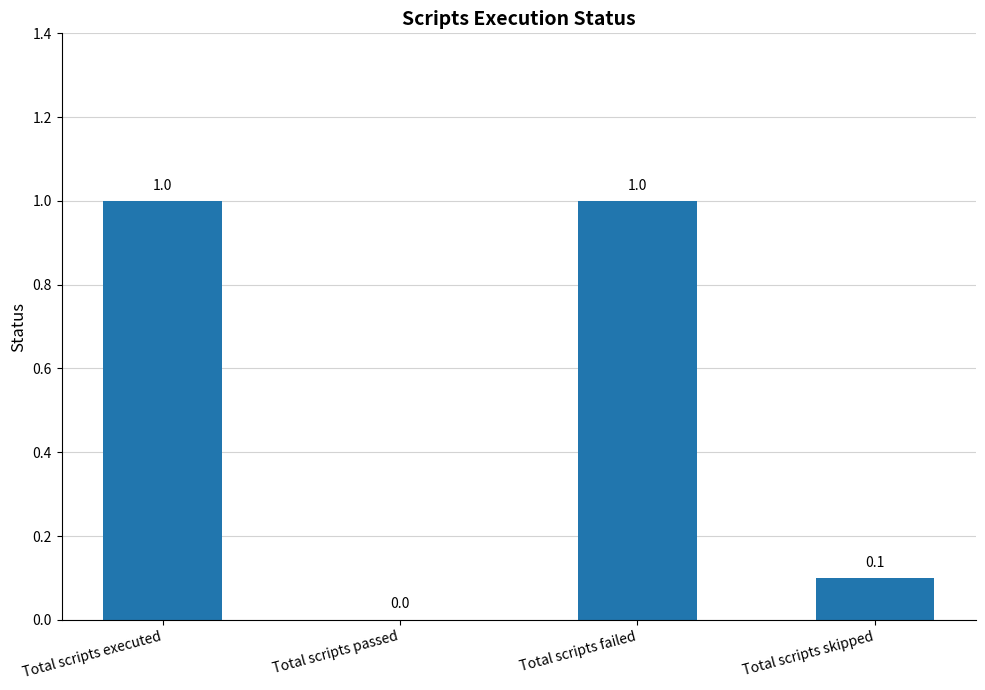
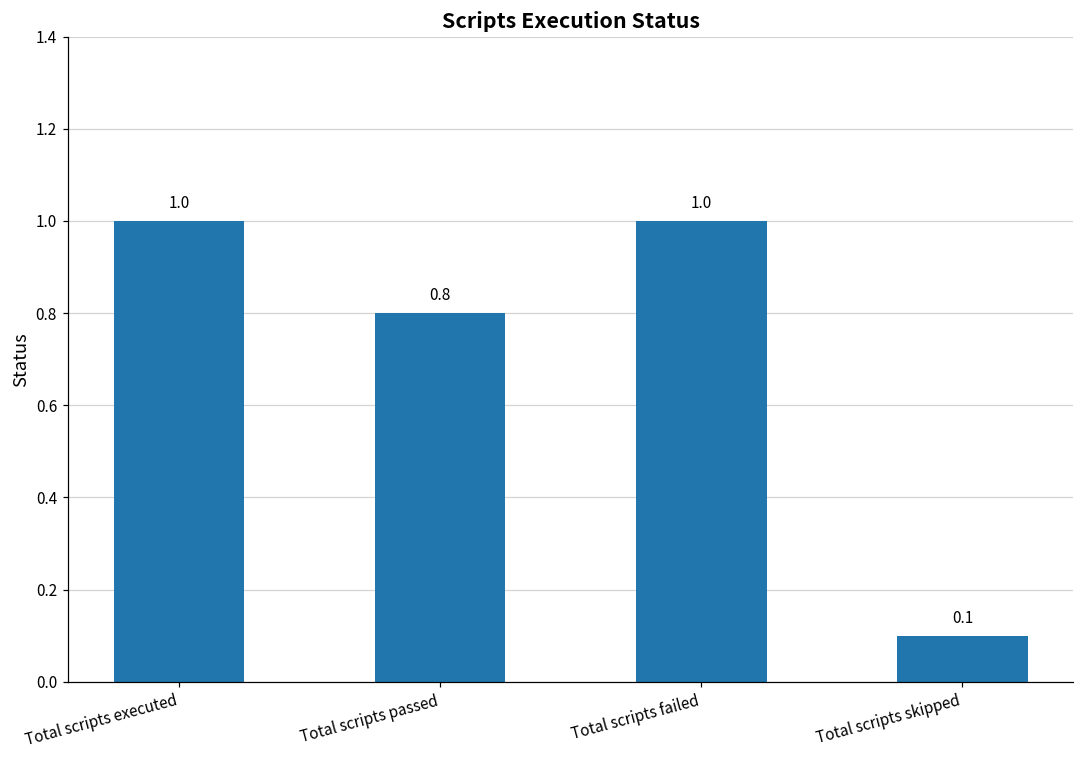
Total scripts passed: 0.0 -> 0.8
